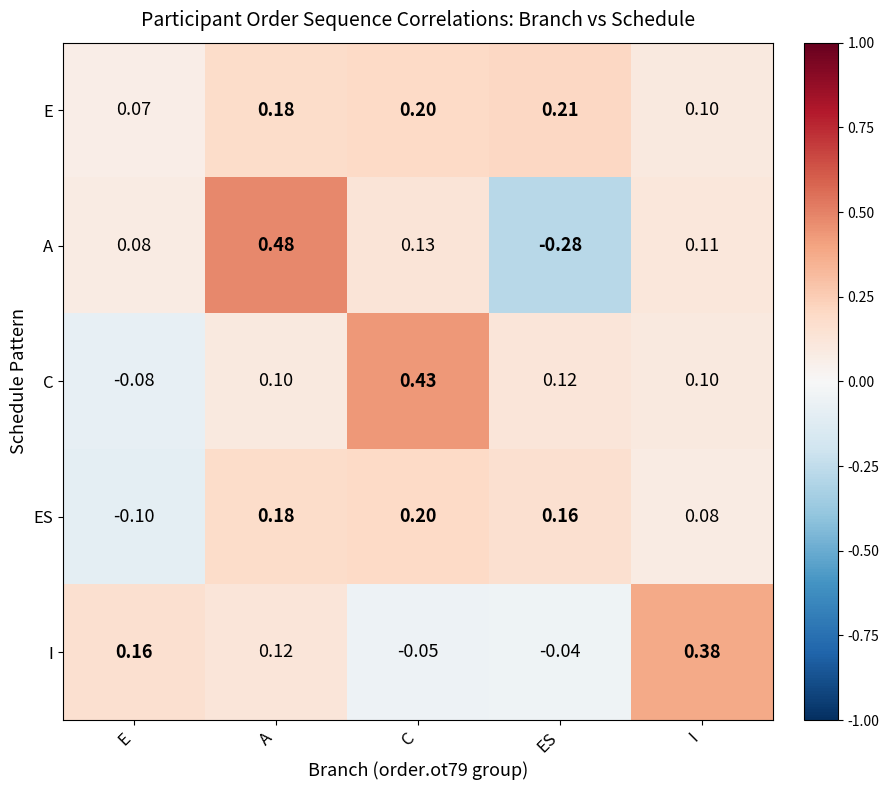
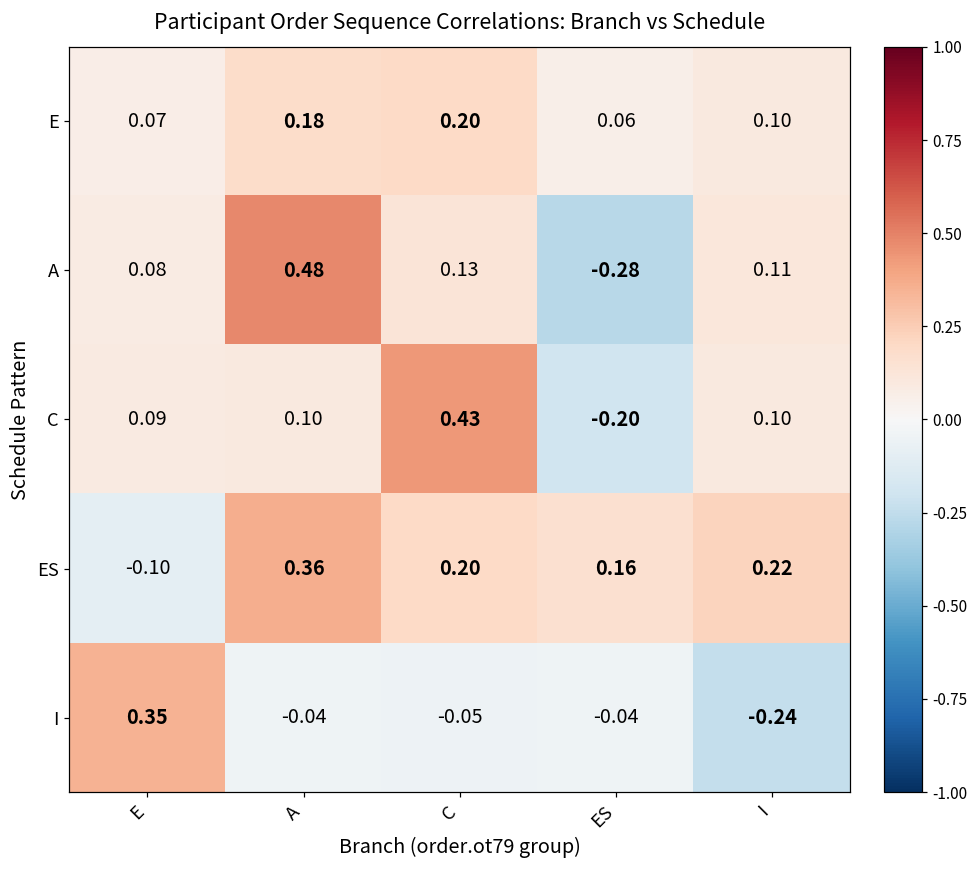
E, ES: 0.21 -> 0.06
C, E: -0.08 -> 0.09
C, ES: 0.12 -> -0.20
ES, A: 0.18 -> 0.36
ES, I: 0.08 -> 0.22
I, E: 0.16 -> 0.35
I, A: 0.12 -> -0.04
I, I: 0.38 -> -0.24
